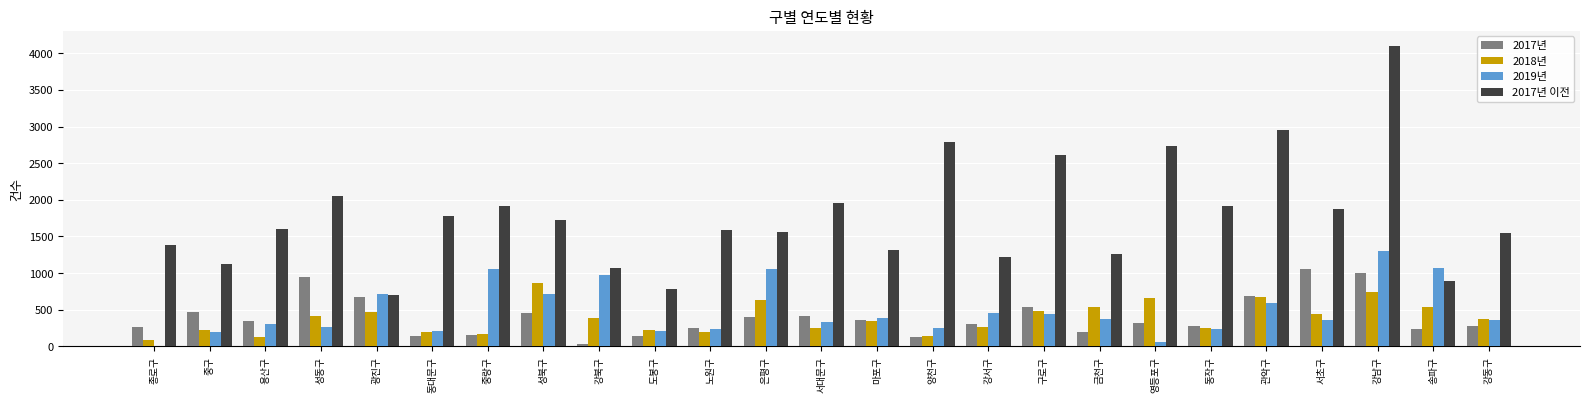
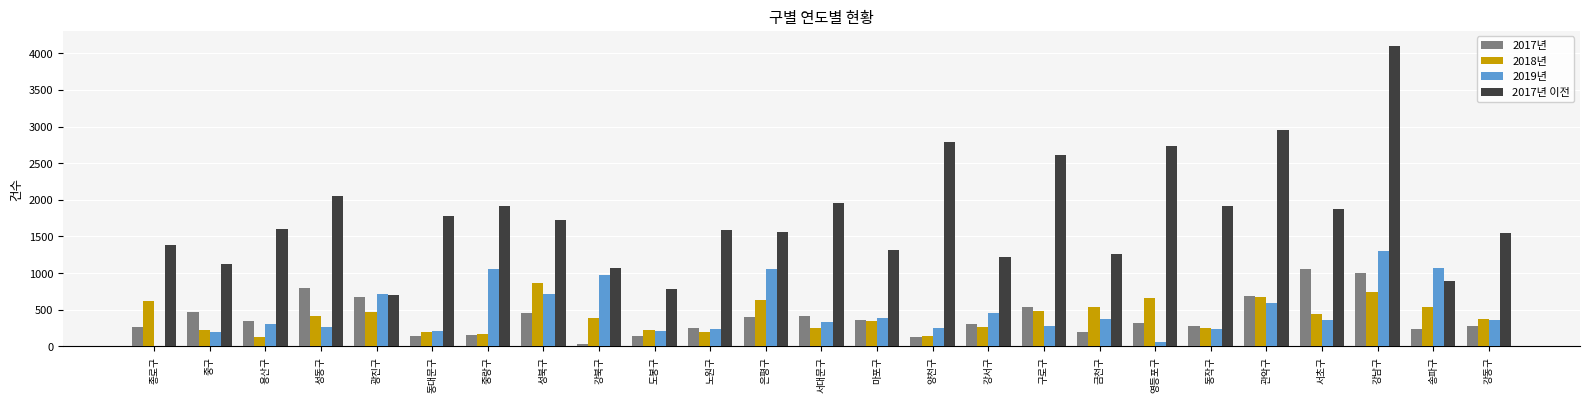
2018년, 종로구: 100 -> 600
2017년, 성동구: 900 -> 800
2019년, 구로구: 400 -> 300
